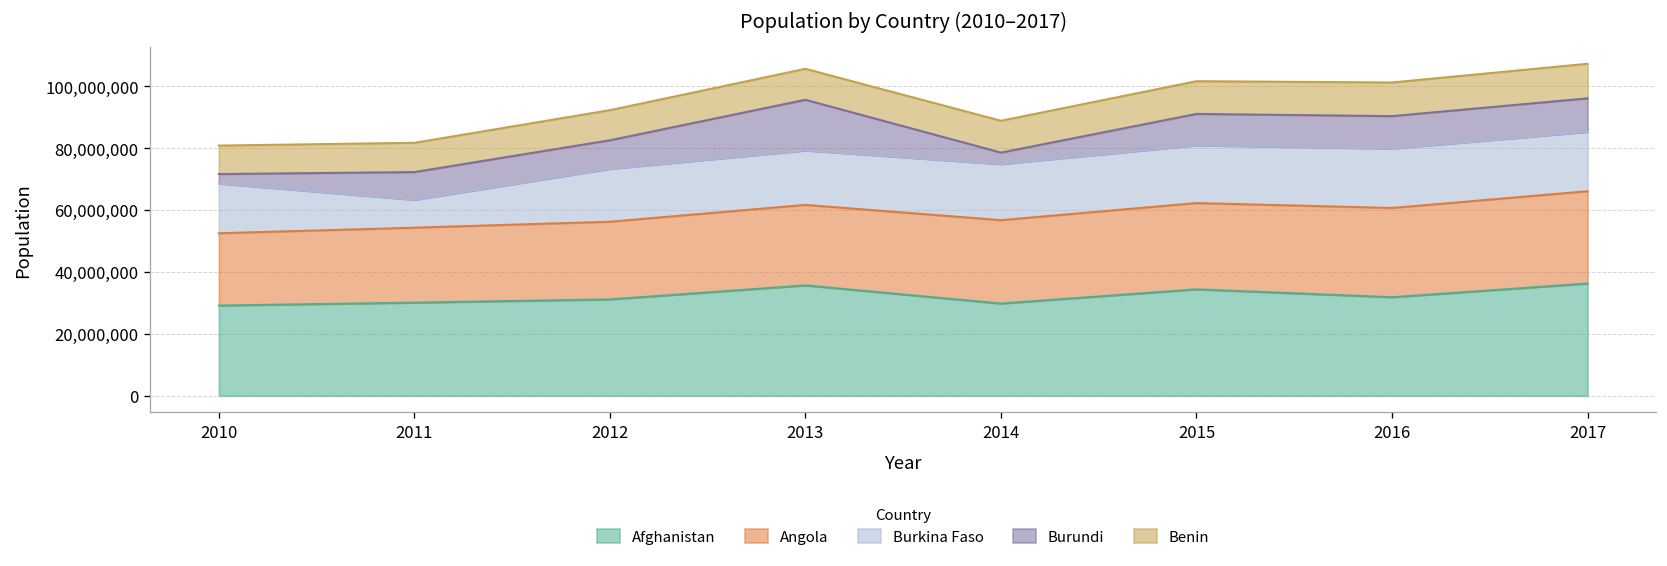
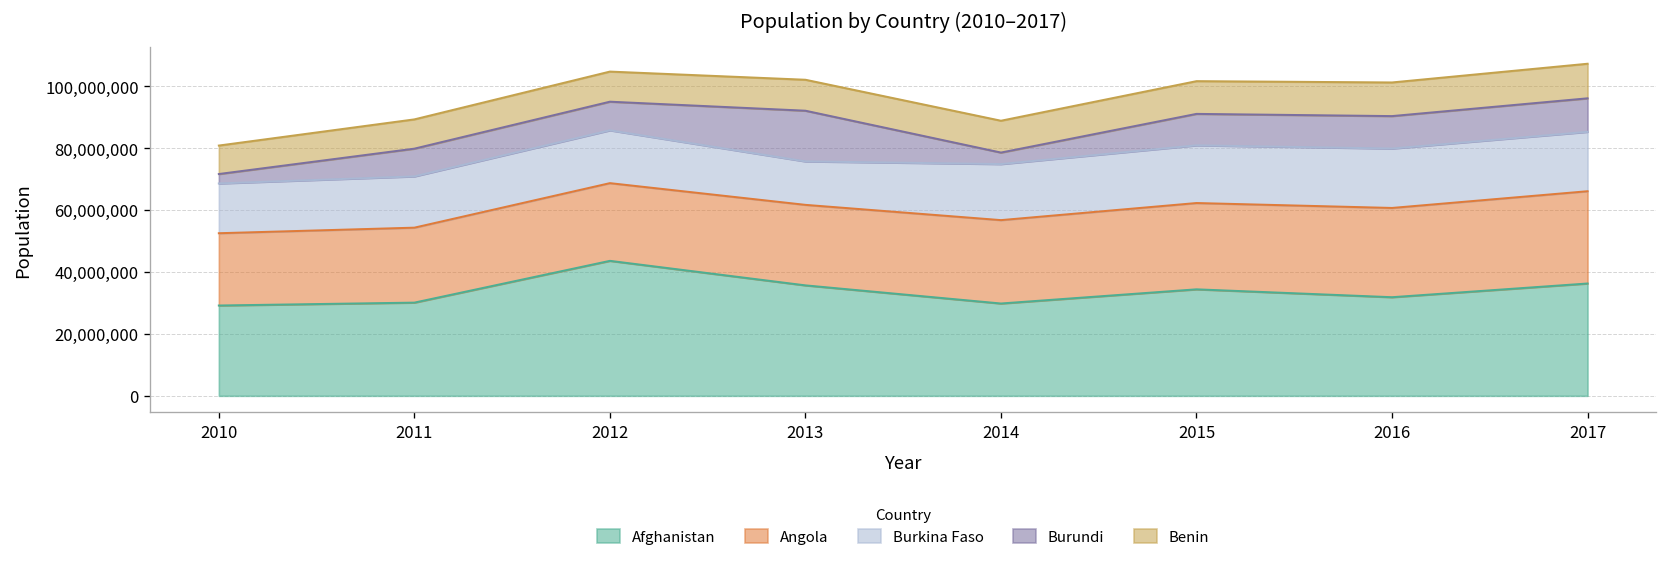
Burkina Faso, 2011: 9,000,000 -> 17,000,000
Afghanistan, 2012: 31,000,000 -> 44,000,000
Burkina Faso, 2013: 18,000,000 -> 14,000,000
